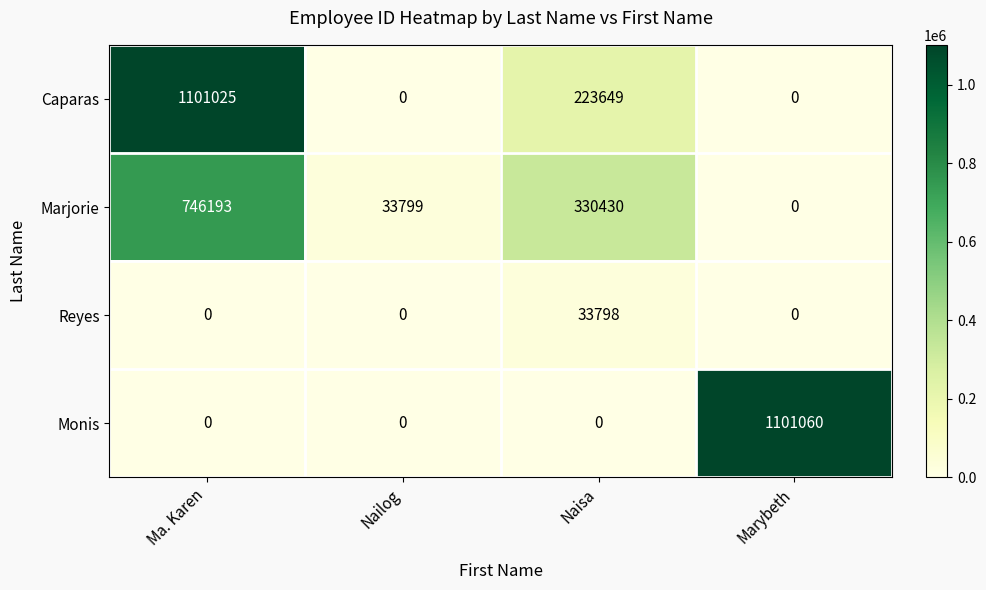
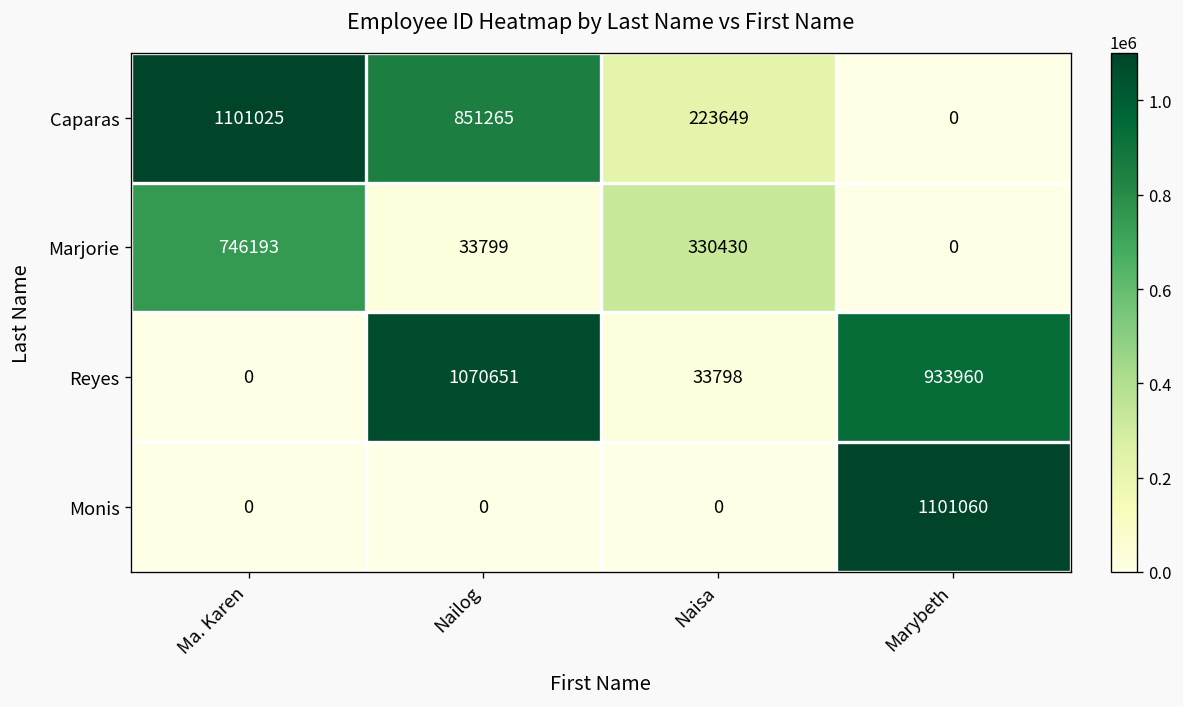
Caparas, Nailog: 0 -> 851265
Reyes, Nailog: 0 -> 1070651
Reyes, Marybeth: 0 -> 933960
